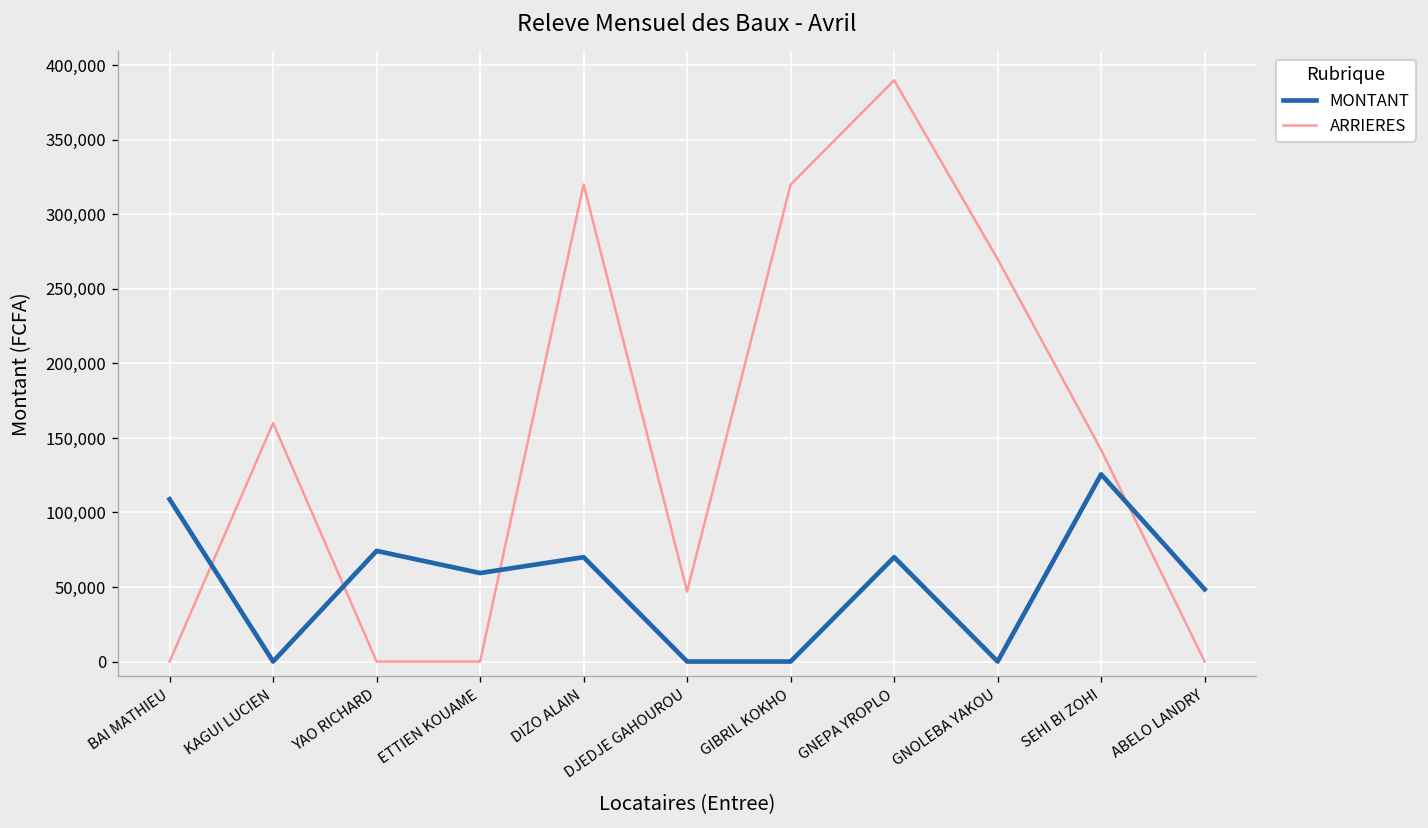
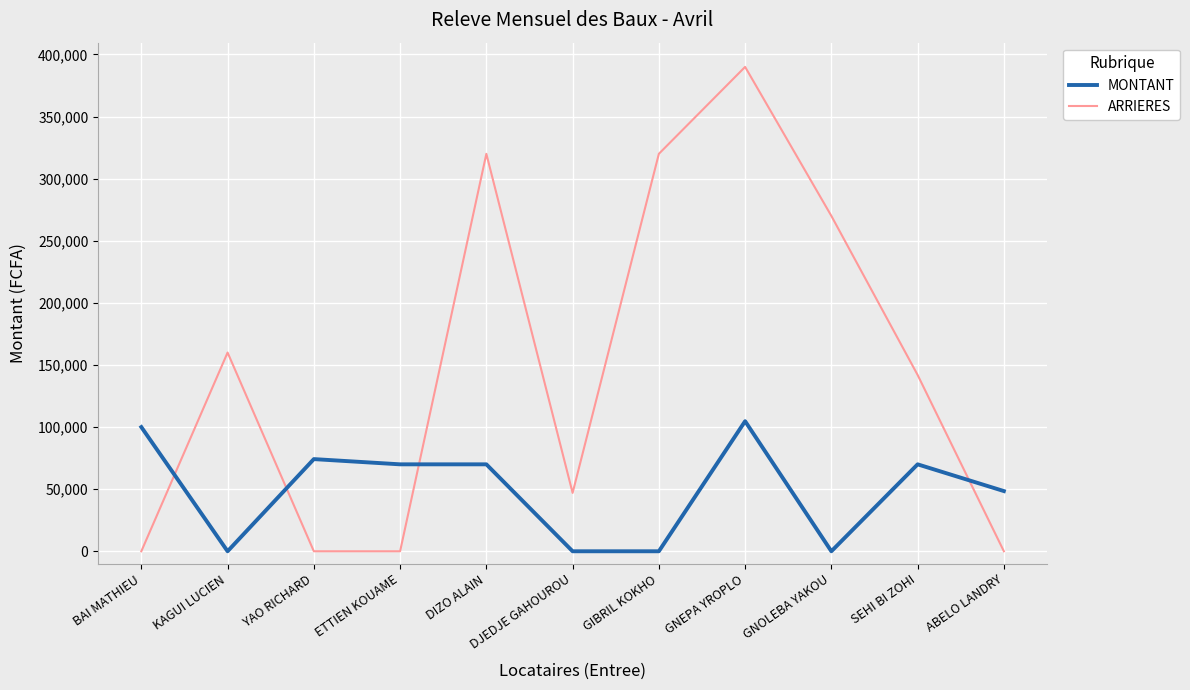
MONTANT, BAI MATHIEU: 109,000 -> 100,000
MONTANT, ETTIEN KOUAME: 59,000 -> 70,000
MONTANT, GNEPA YROPLO: 70,000 -> 105,000
MONTANT, SEHI BI ZOHI: 126,000 -> 70,000
